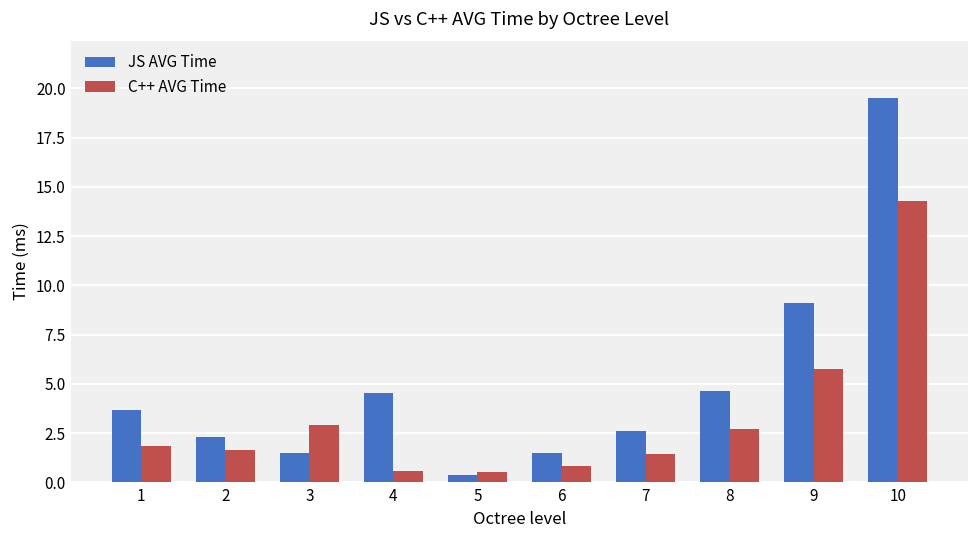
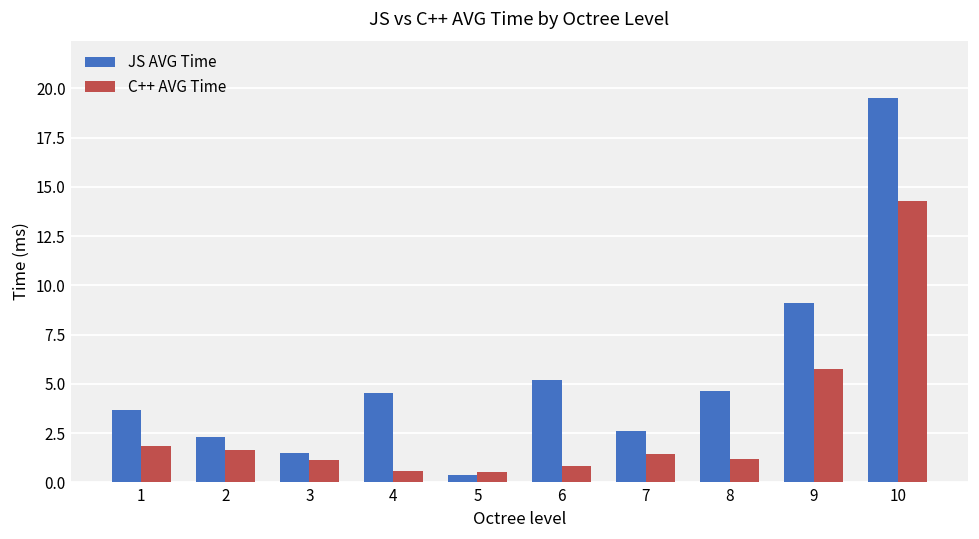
C++ AVG Time, 3: 2.9 -> 1.1
JS AVG Time, 6: 1.5 -> 5.2
C++ AVG Time, 8: 2.7 -> 1.2
